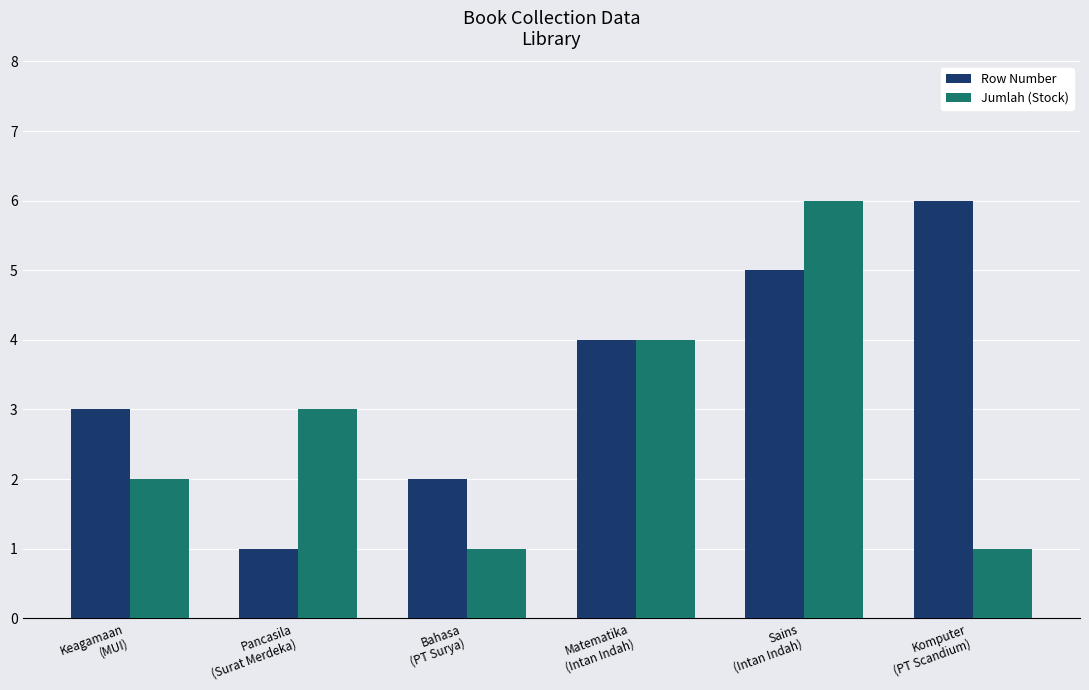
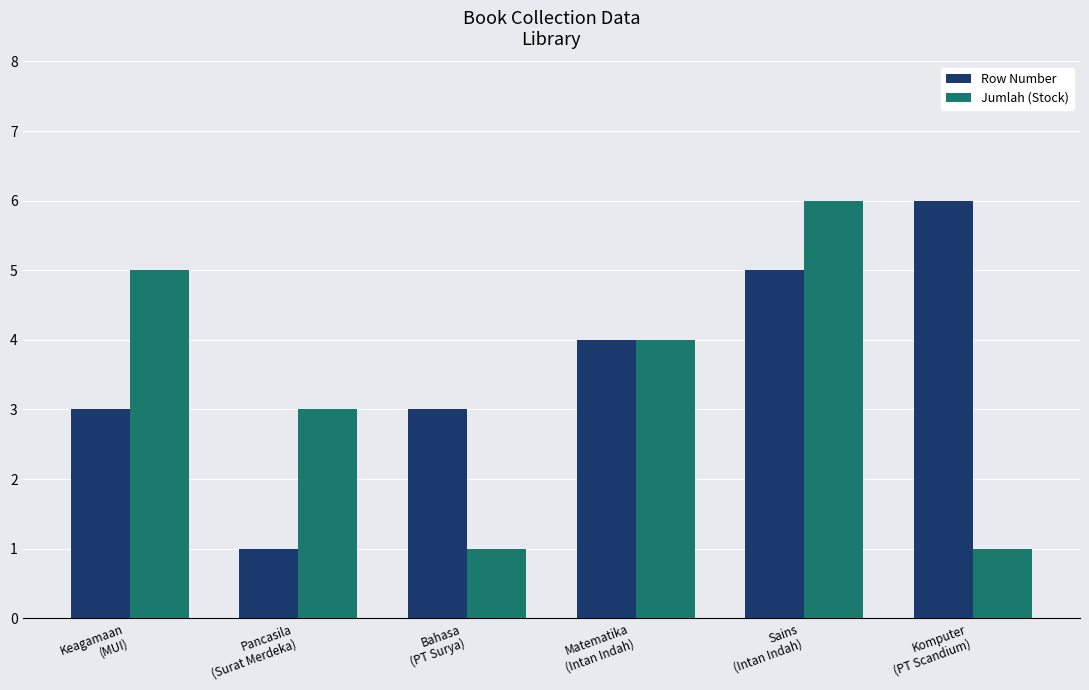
Jumlah (Stock), Keagamaan (MUI): 2 -> 5
Row Number, Bahasa (PT Surya): 2 -> 3
